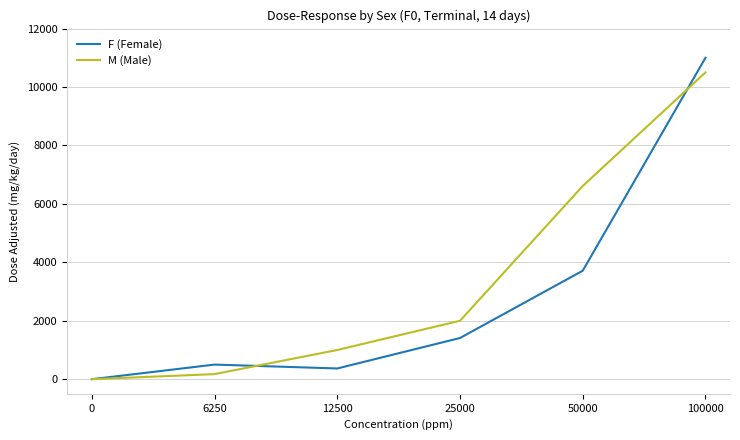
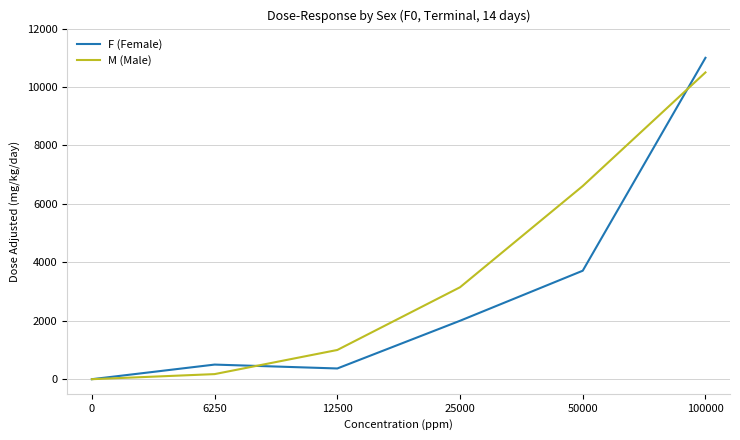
F (Female), 25000: 1400 -> 2000
M (Male), 25000: 2000 -> 3100
